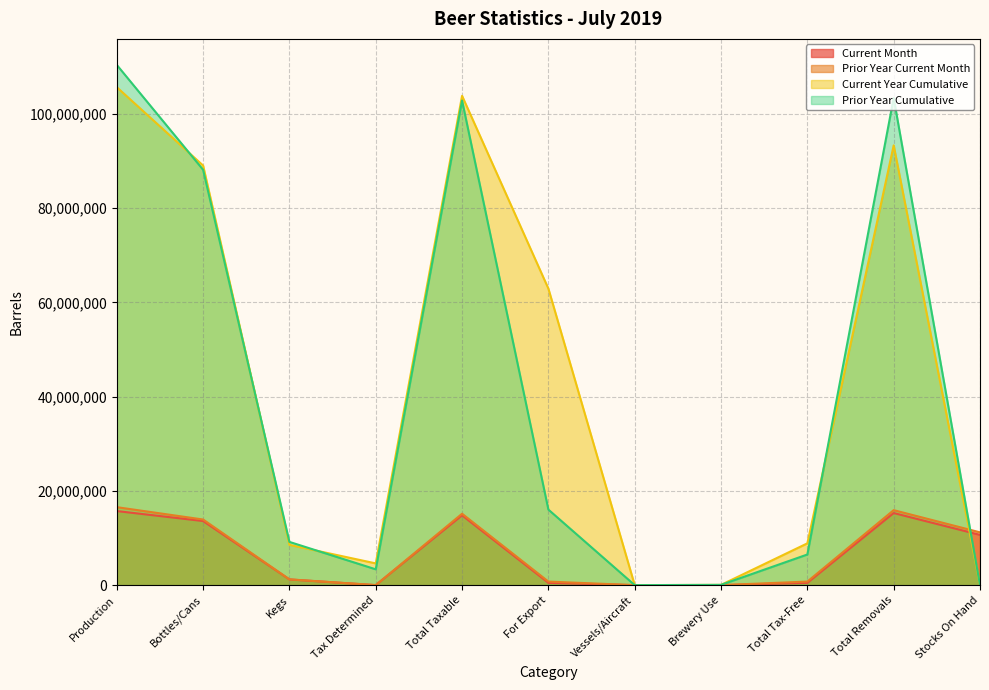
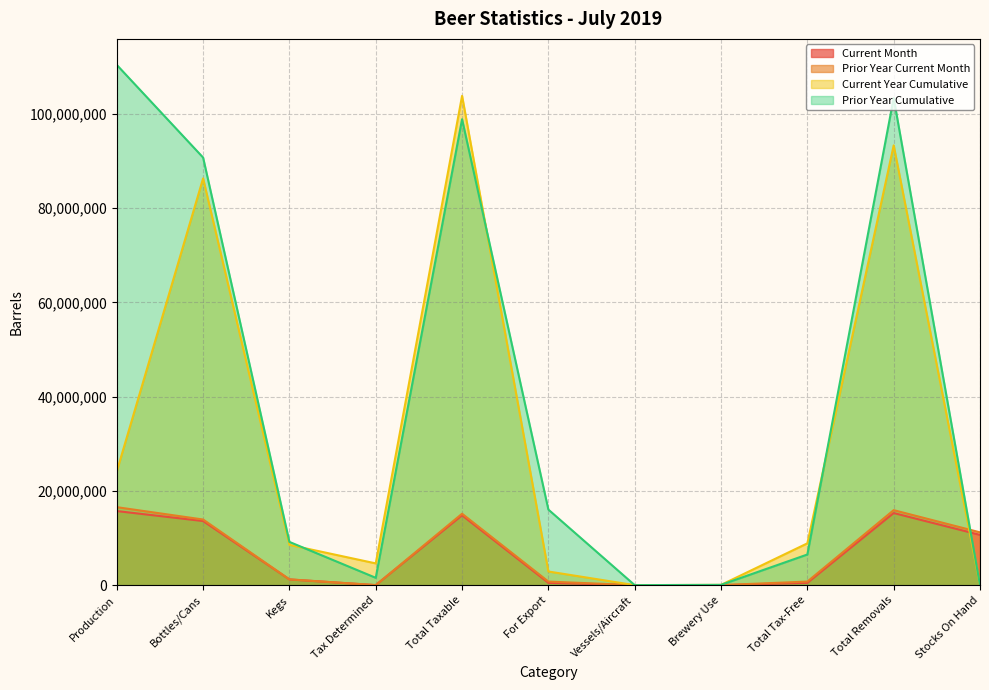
Current Year Cumulative, Production: 106,000,000 -> 24,000,000
Current Year Cumulative, Bottles/Cans: 89,000,000 -> 86,000,000
Prior Year Cumulative, Bottles/Cans: 88,000,000 -> 91,000,000
Prior Year Cumulative, Tax Determined: 3,000,000 -> 2,000,000
Prior Year Cumulative, Total Taxable: 103,000,000 -> 99,000,000
Current Year Cumulative, For Export: 63,000,000 -> 3,000,000
